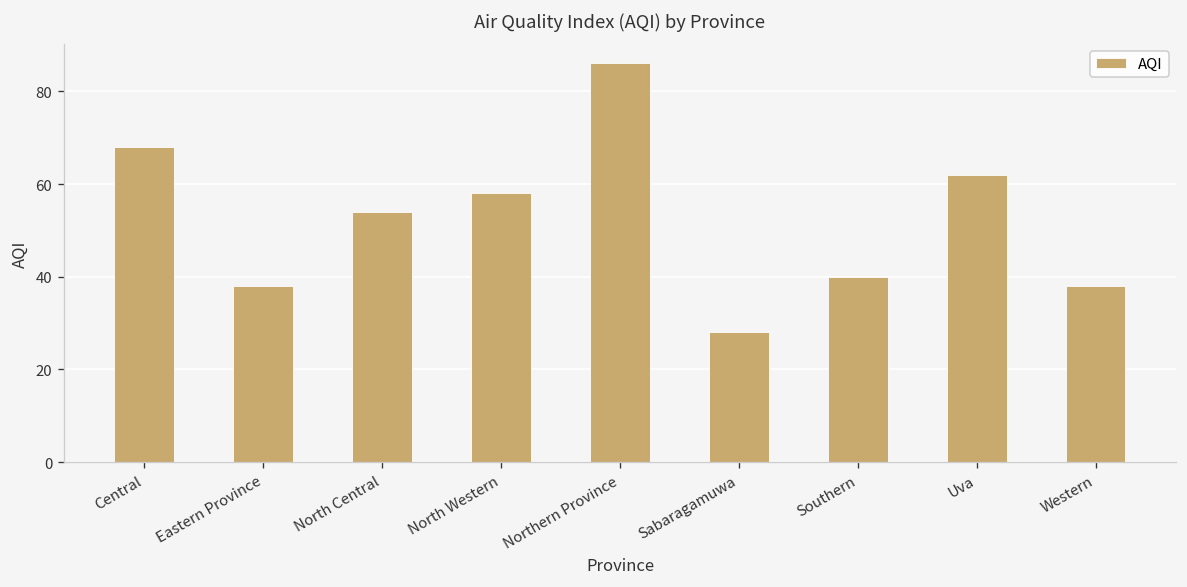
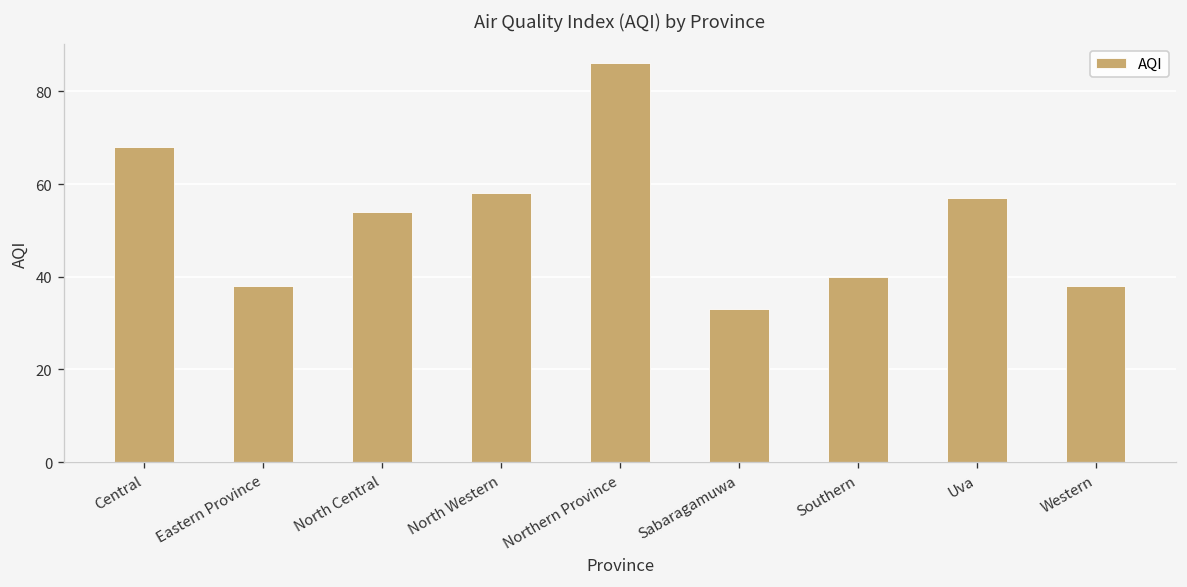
Sabaragamuwa: 28 -> 33
Uva: 62 -> 57
